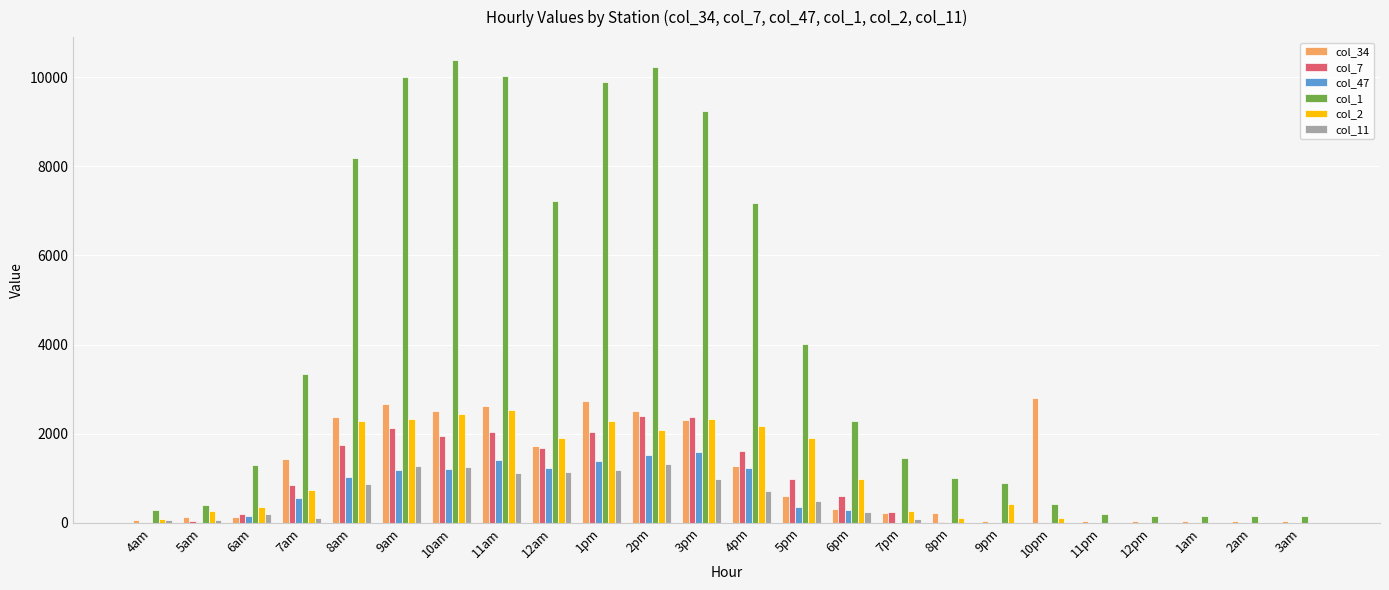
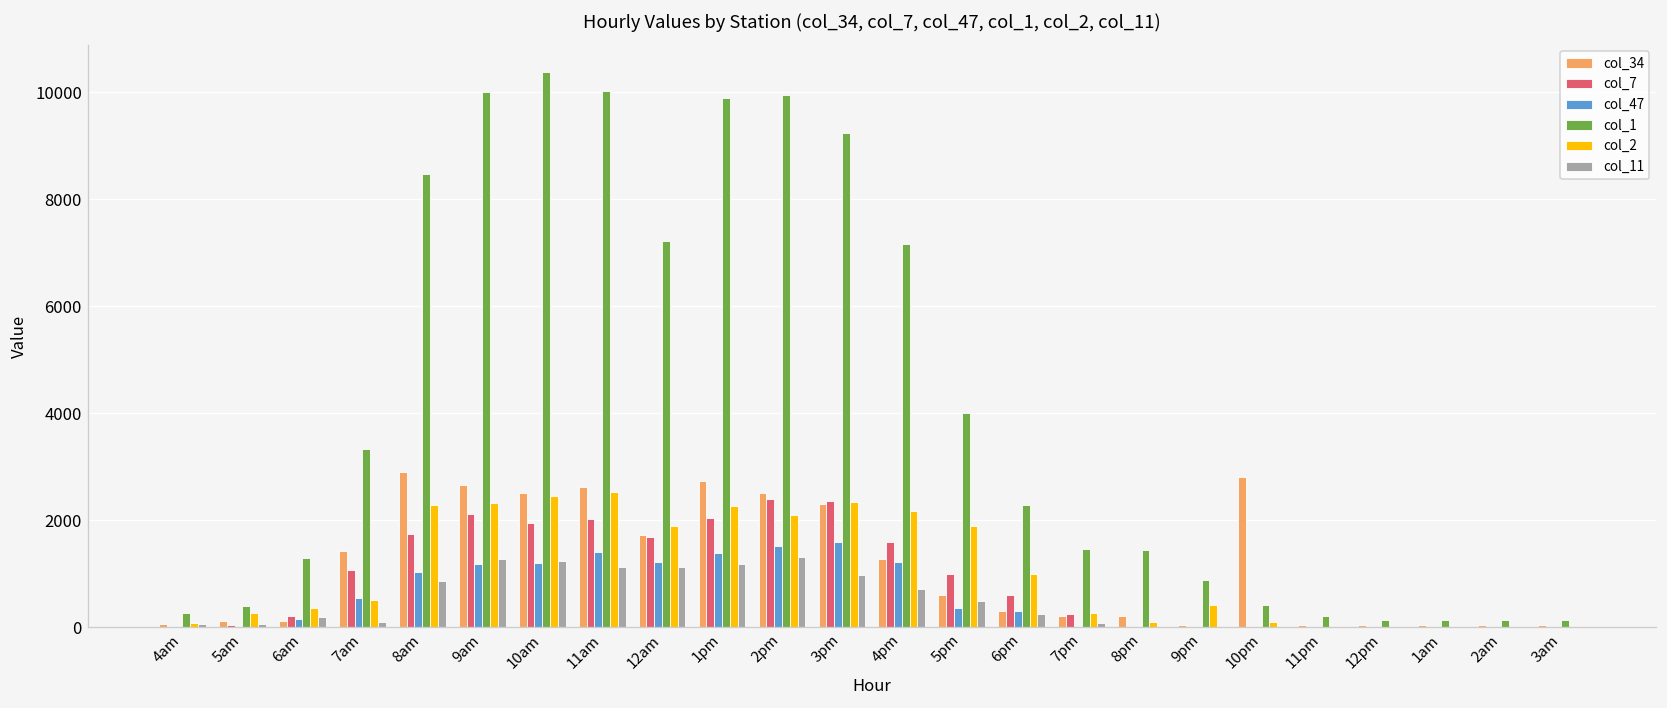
col_7, 7am: 800 -> 1100
col_2, 7am: 700 -> 500
col_34, 8am: 2400 -> 2900
col_1, 8am: 8200 -> 8500
col_1, 2pm: 10200 -> 9900
col_1, 8pm: 1000 -> 1500
